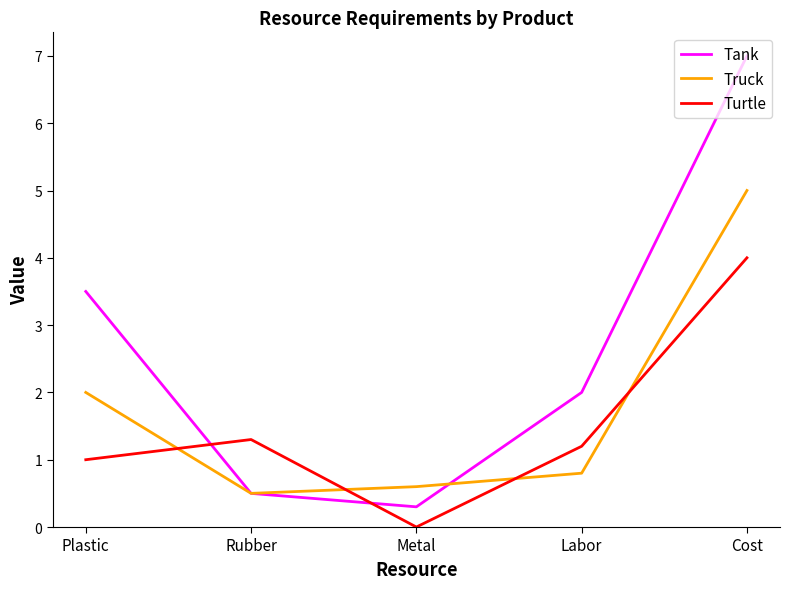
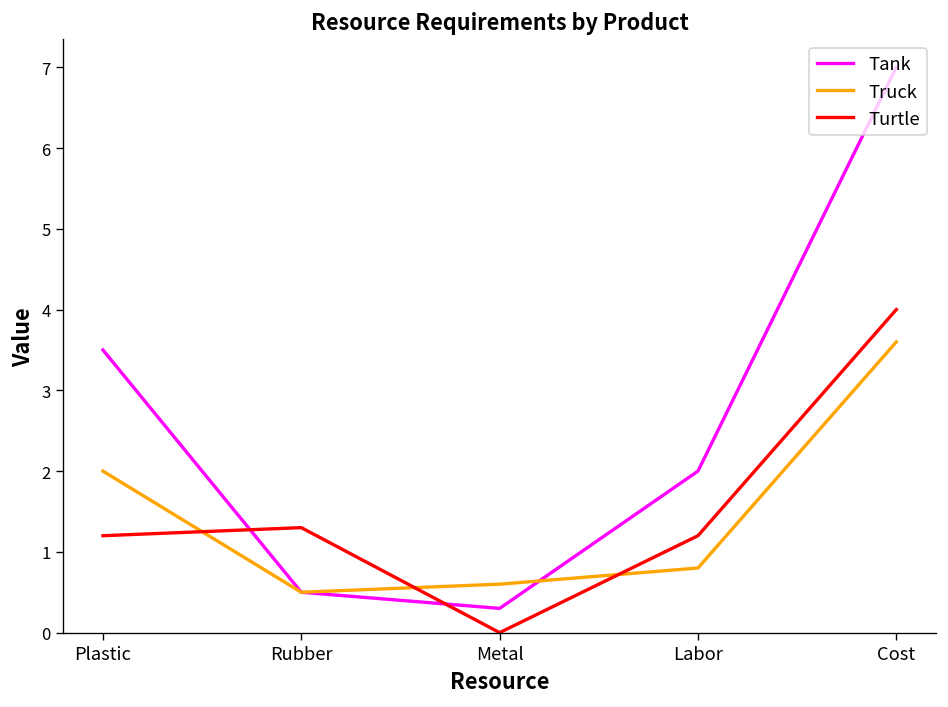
Turtle, Plastic: 1.0 -> 1.2
Truck, Cost: 5.0 -> 3.6
